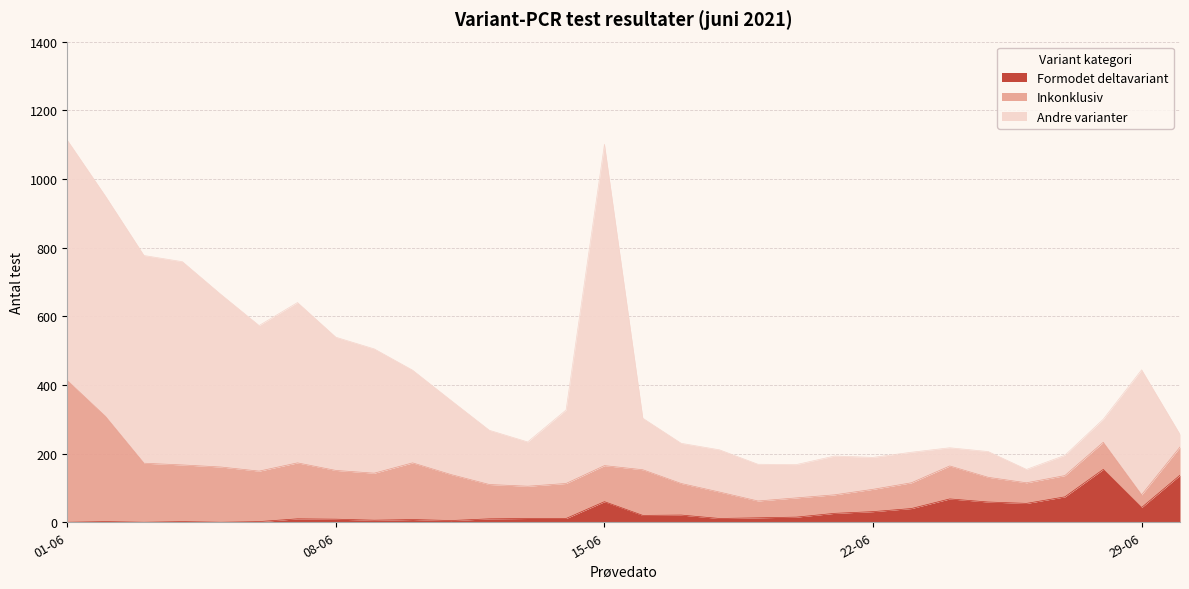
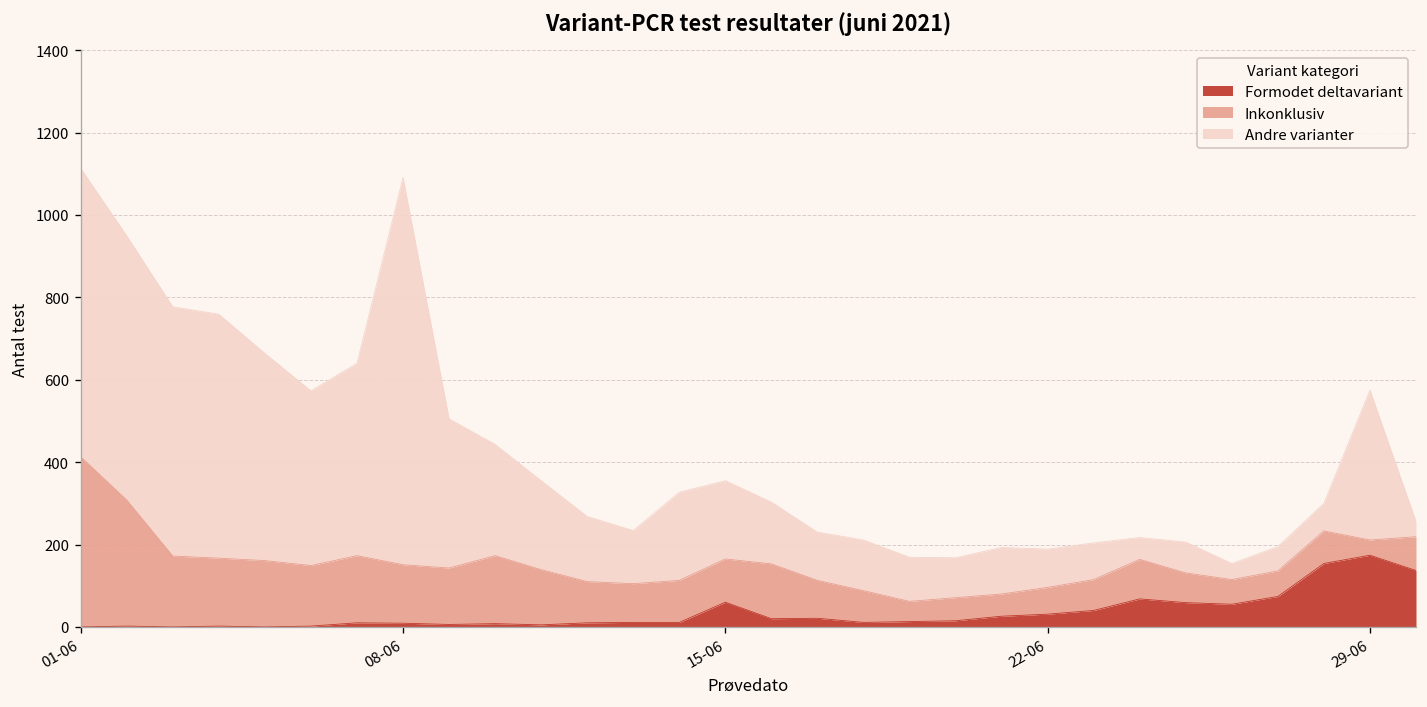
Andre varianter, 08-06: 390 -> 940
Andre varianter, 15-06: 940 -> 190
Formodet deltavariant, 29-06: 40 -> 170
